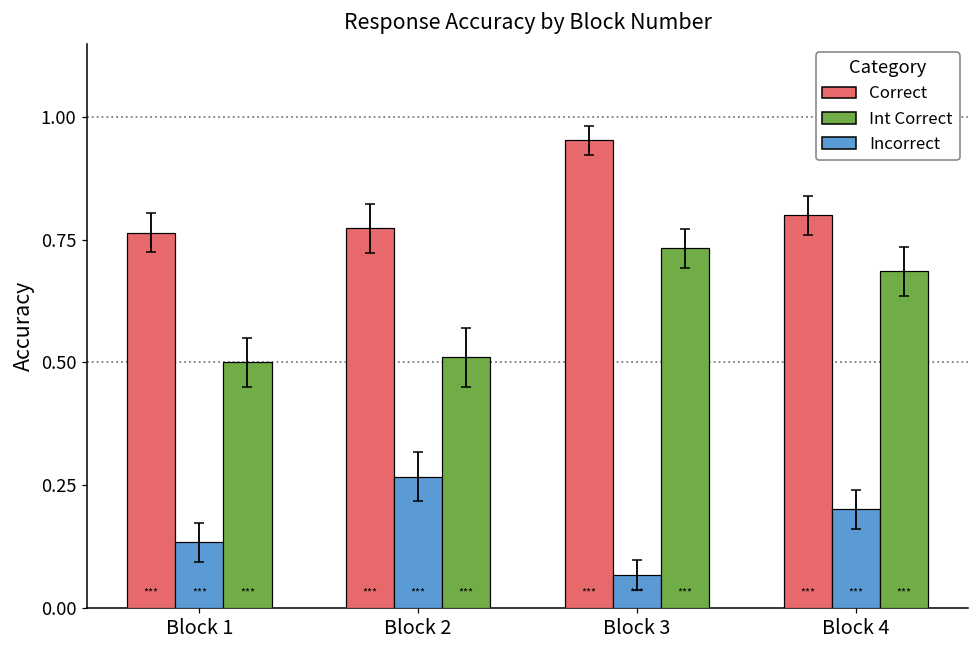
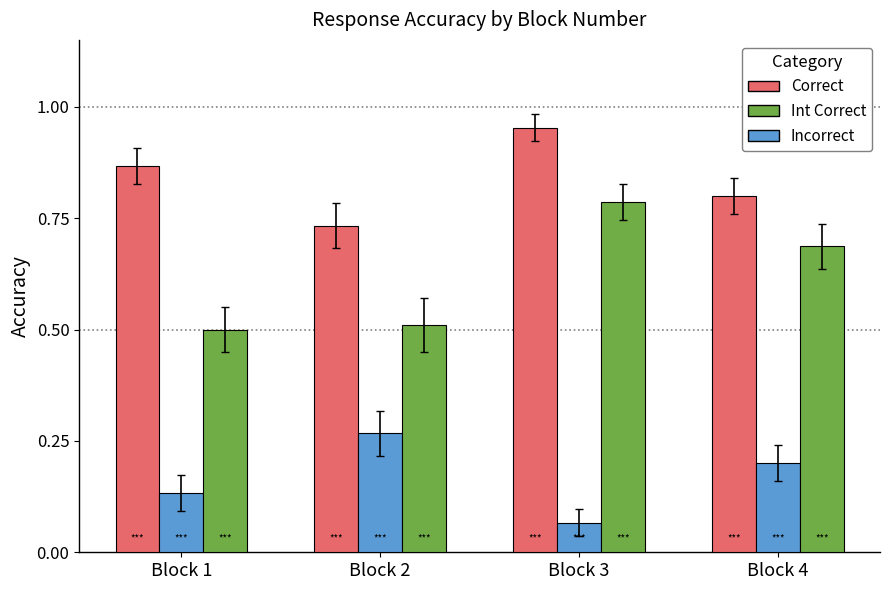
Correct, Block 1: 0.77 -> 0.87
Correct, Block 2: 0.77 -> 0.73
Int Correct, Block 3: 0.73 -> 0.79
